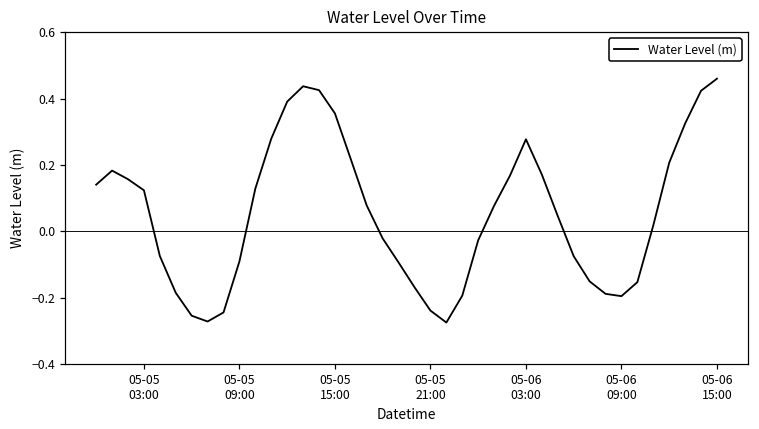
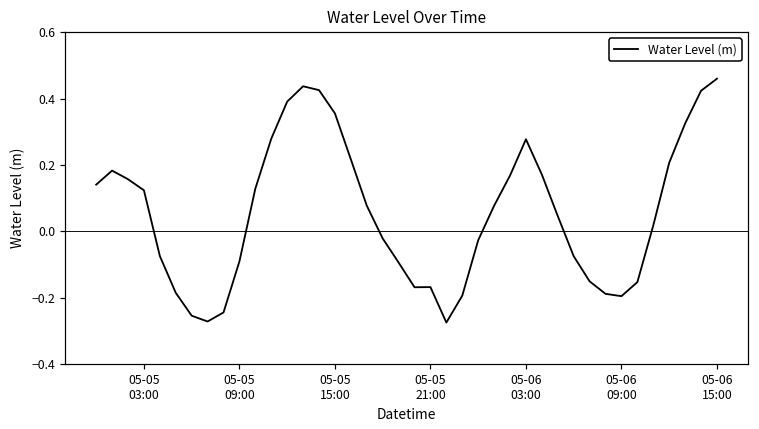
05-05 21:00: -0.24 -> -0.17
